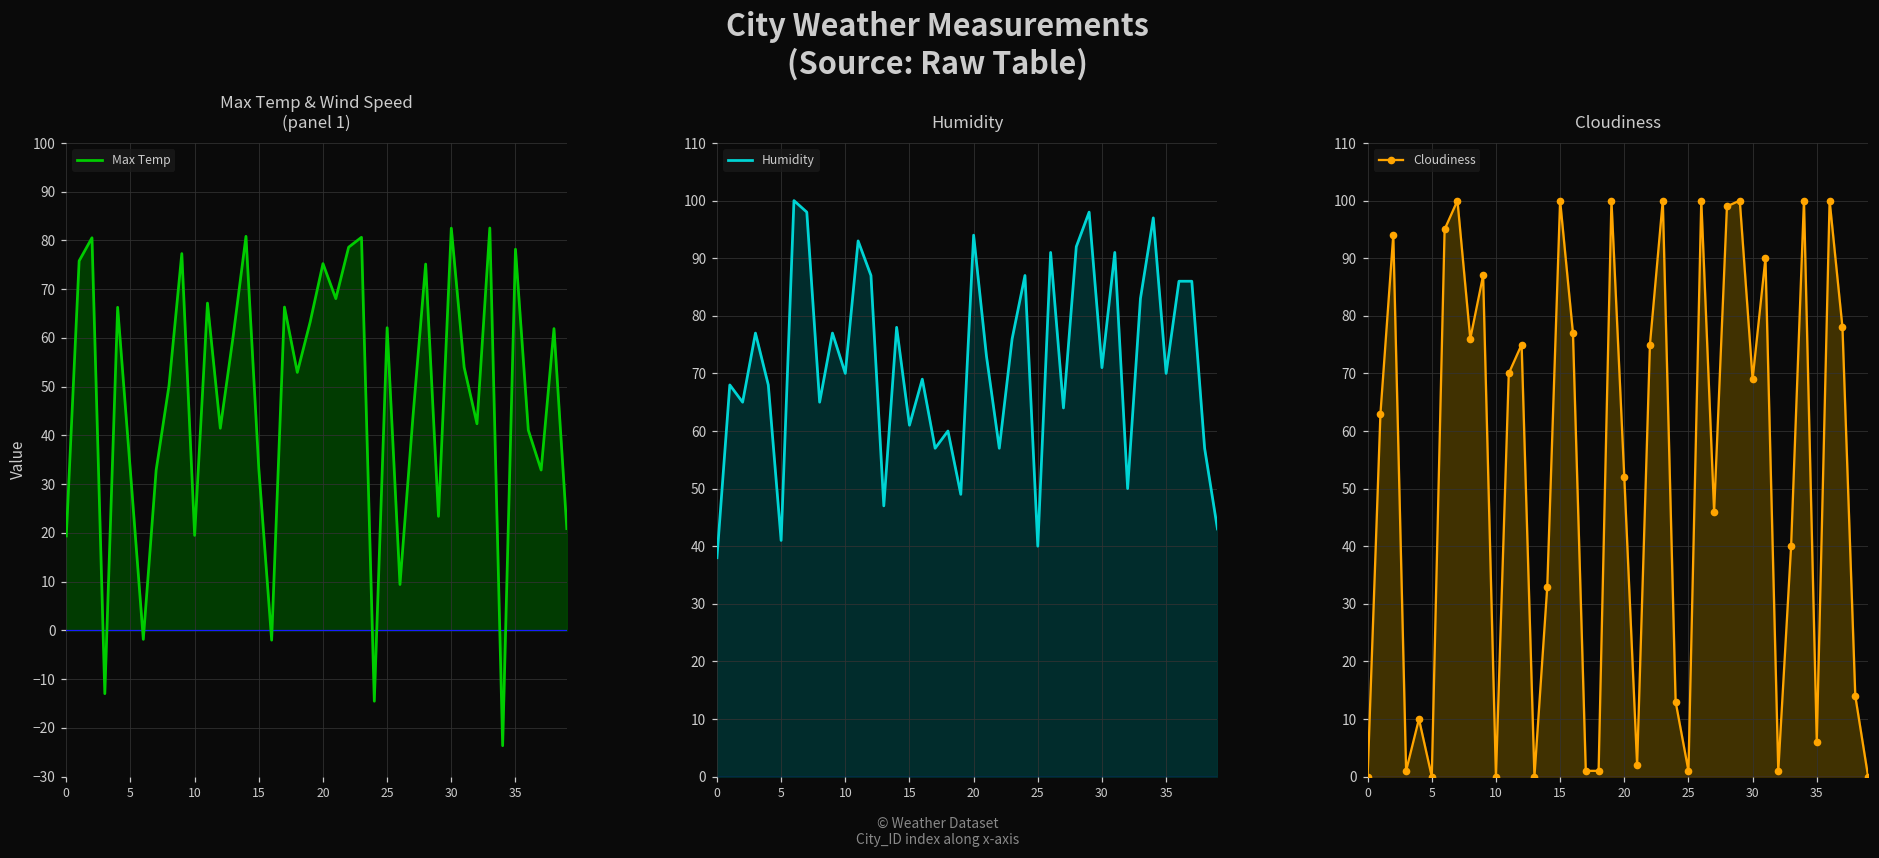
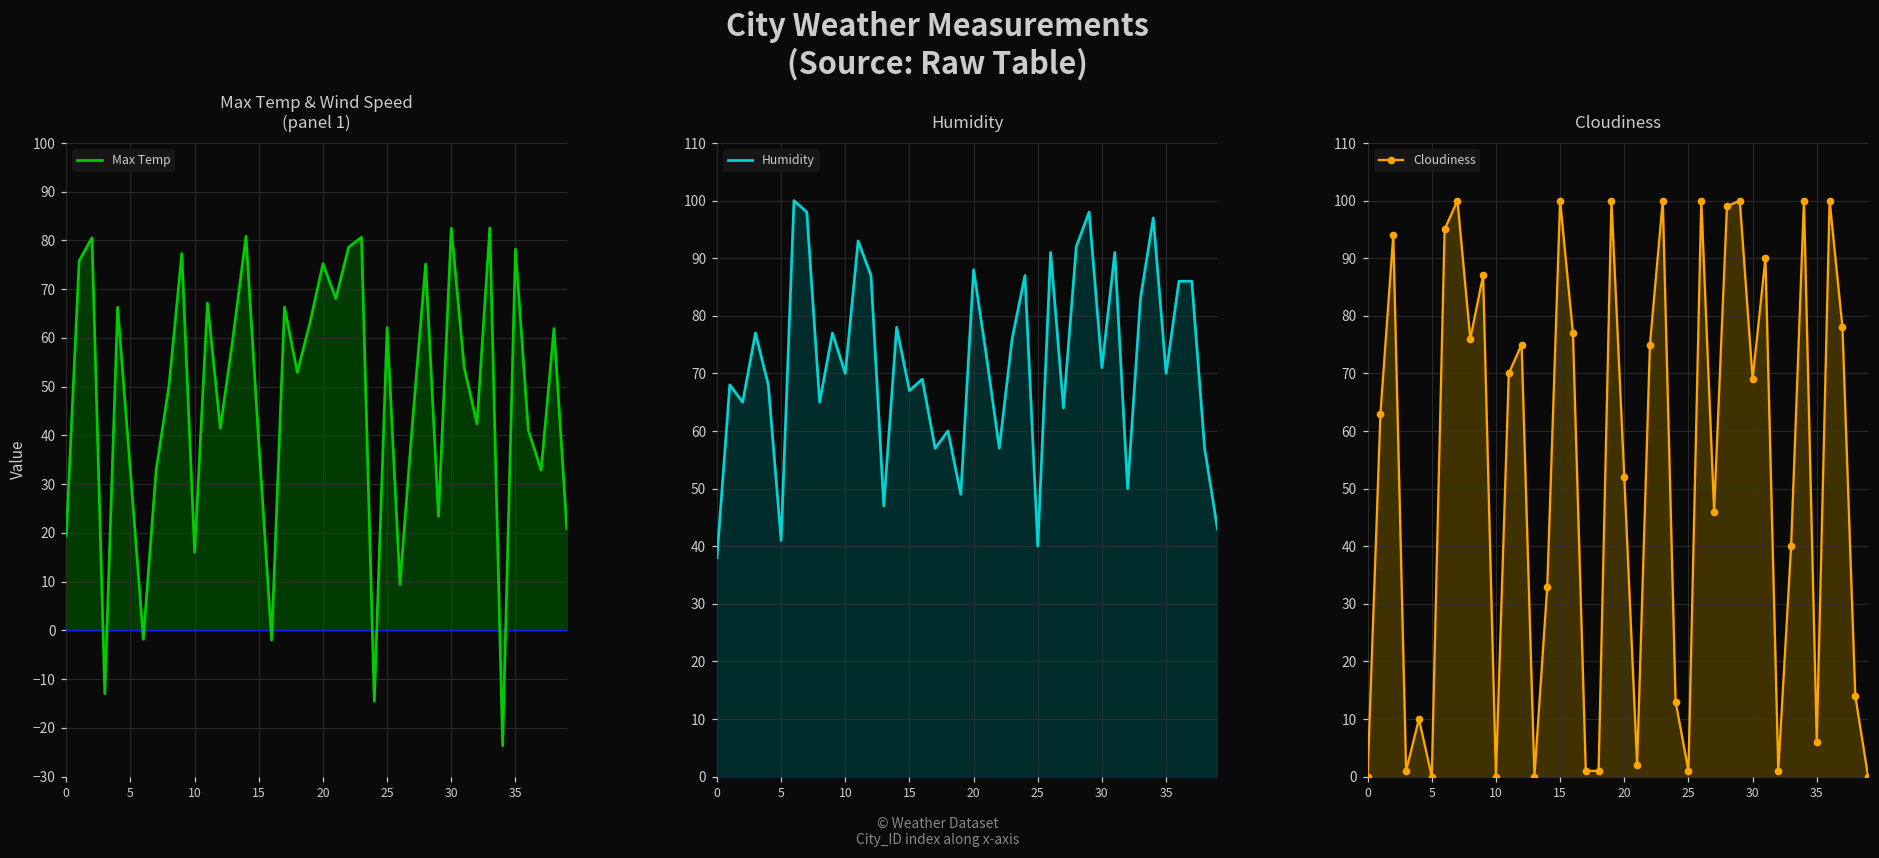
Max Temp & Wind Speed (panel 1), Max Temp, 10: 19 -> 16
Max Temp & Wind Speed (panel 1), Max Temp, 15: 33 -> 38
Humidity, 15: 61 -> 67
Humidity, 20: 94 -> 88
